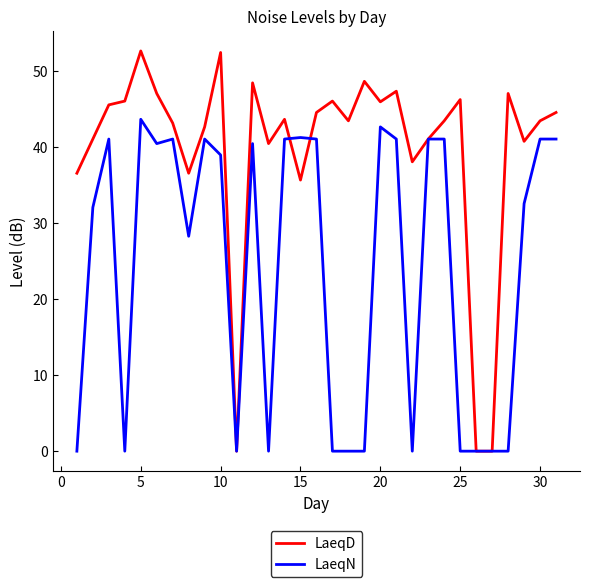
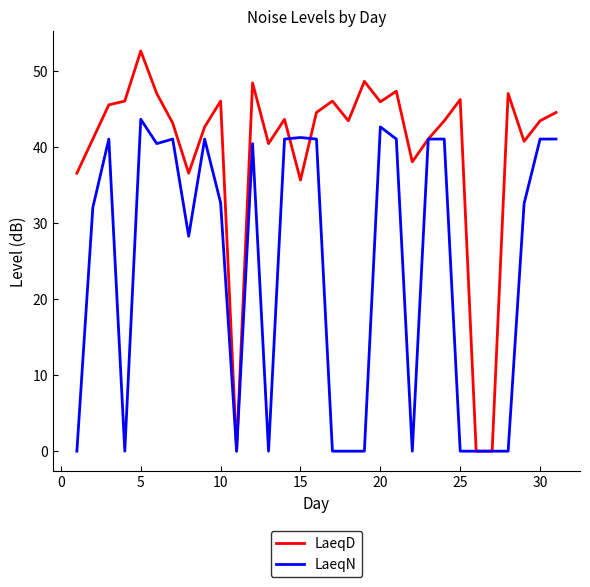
LaeqD, 10: 53 -> 46
LaeqN, 10: 39 -> 33
